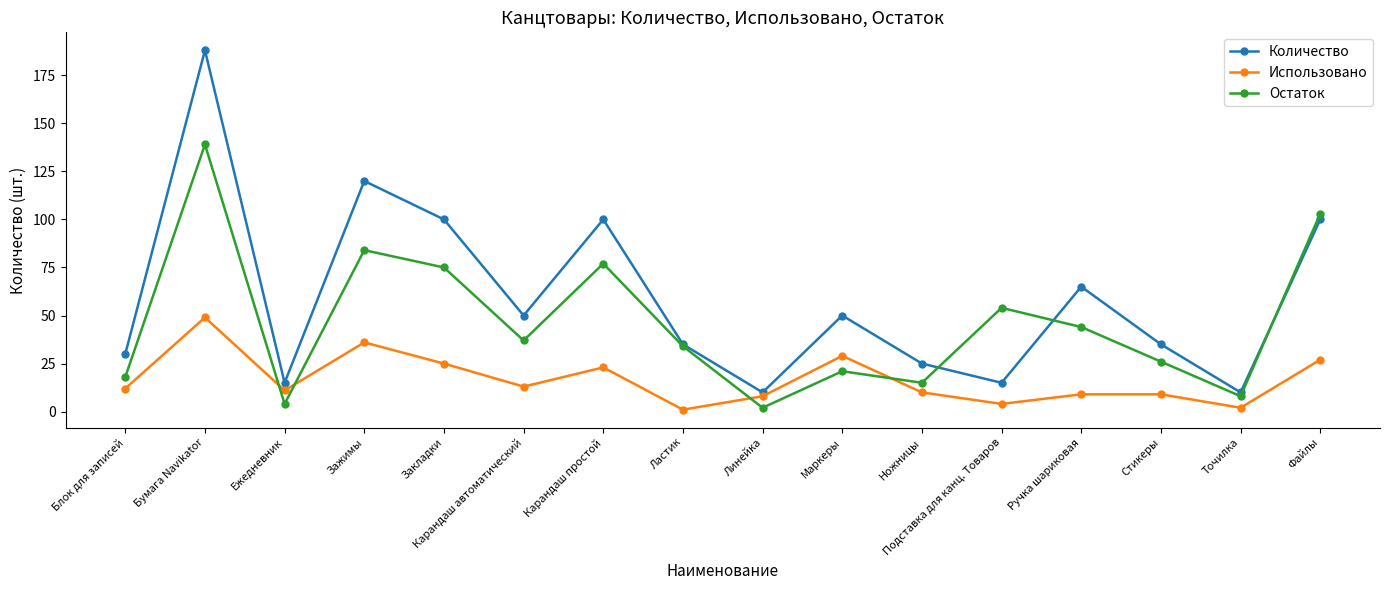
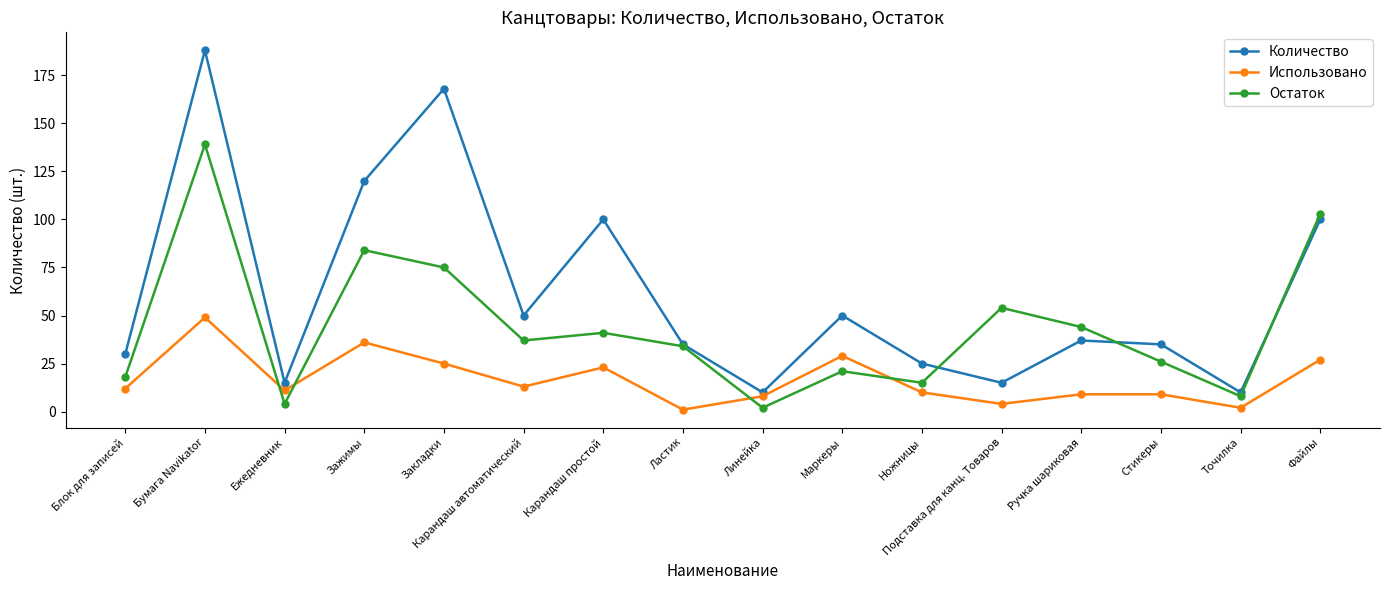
Количество, Закладки: 100 -> 168
Остаток, Карандаш простой: 77 -> 41
Количество, Ручка шариковая: 65 -> 37
